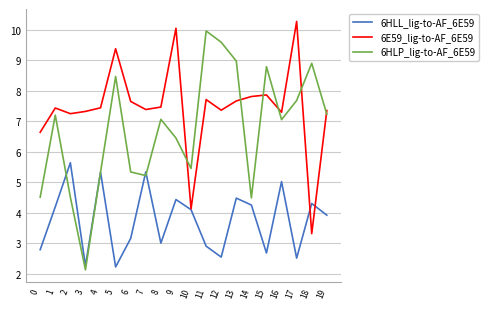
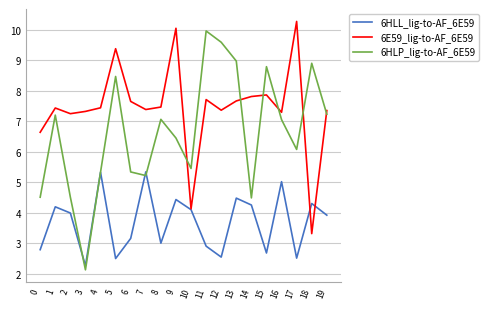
6HLL_lig-to-AF_6E59, 2: 5.6 -> 4.0
6HLL_lig-to-AF_6E59, 5: 2.2 -> 2.5
6HLP_lig-to-AF_6E59, 17: 7.7 -> 6.1
